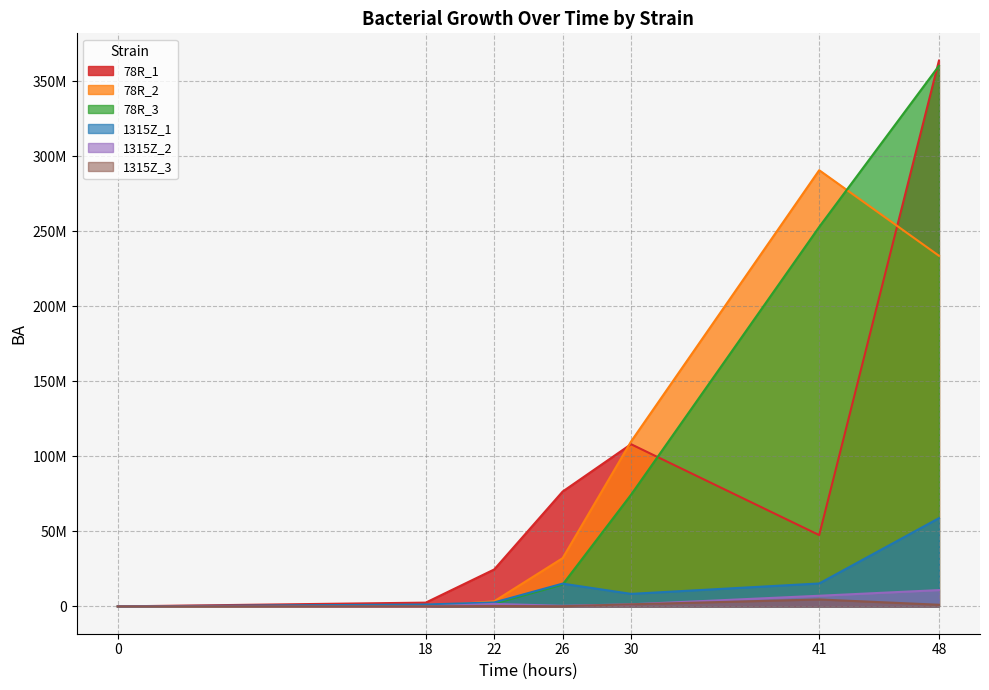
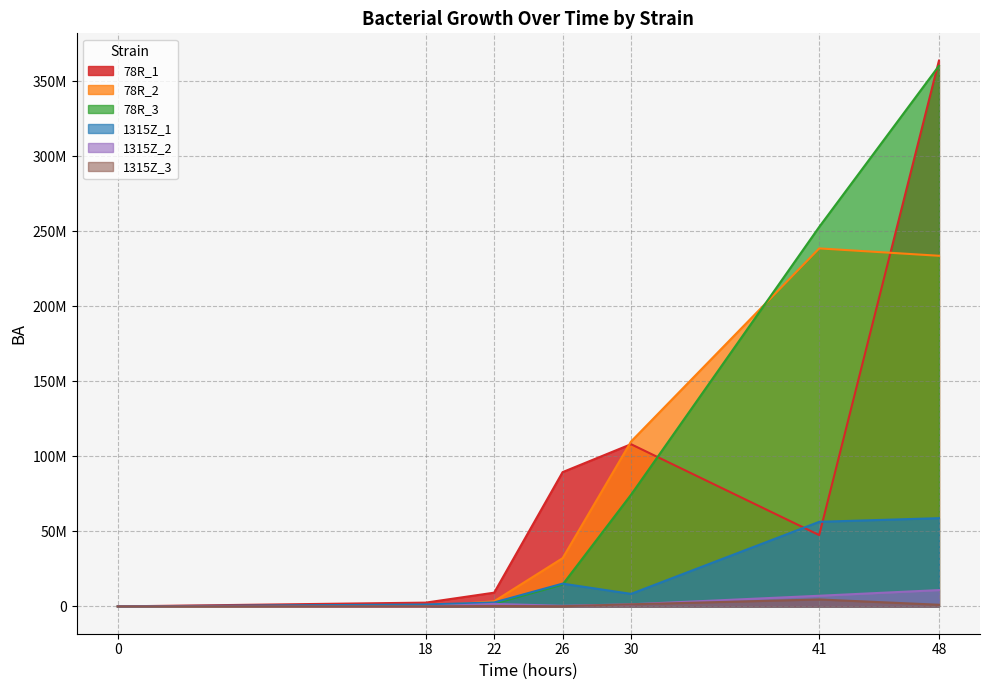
78R_1, 22: 25000000 -> 9000000
78R_1, 26: 77000000 -> 90000000
78R_2, 41: 291000000 -> 239000000
1315Z_1, 41: 15000000 -> 56000000
